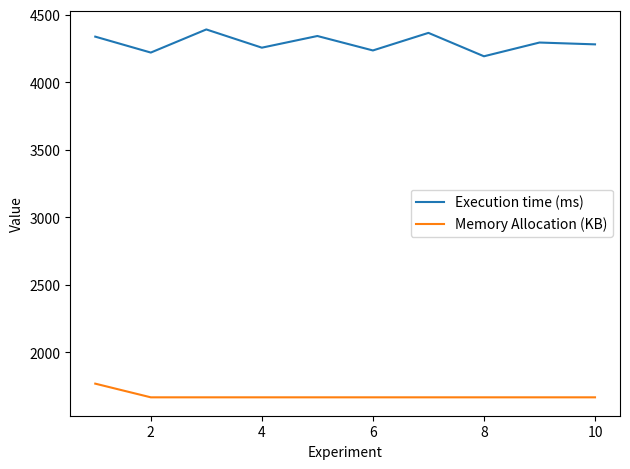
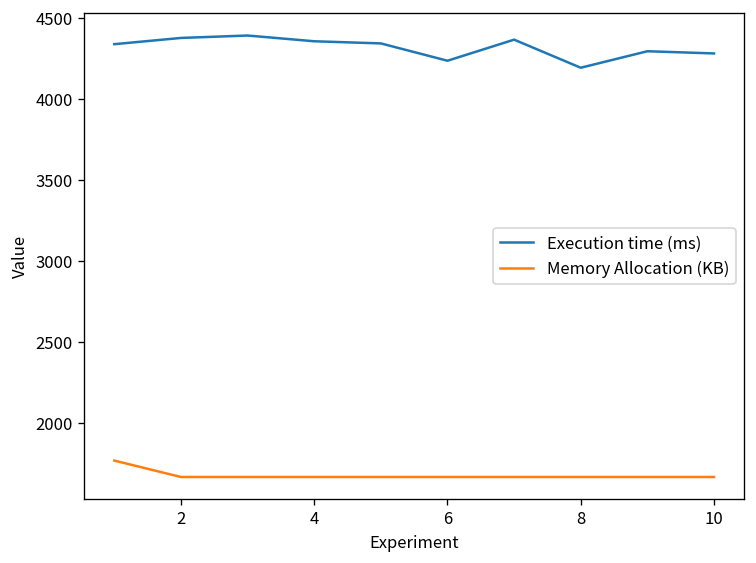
Execution time (ms), 2: 4220 -> 4380
Execution time (ms), 4: 4260 -> 4360
